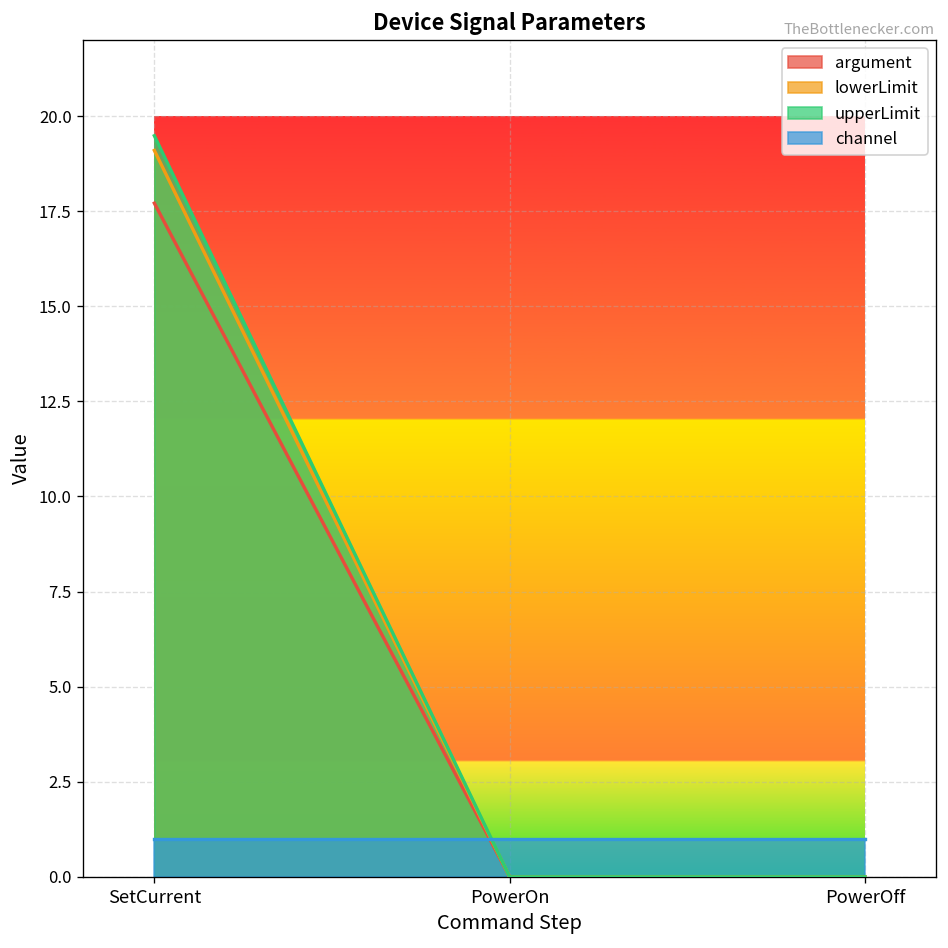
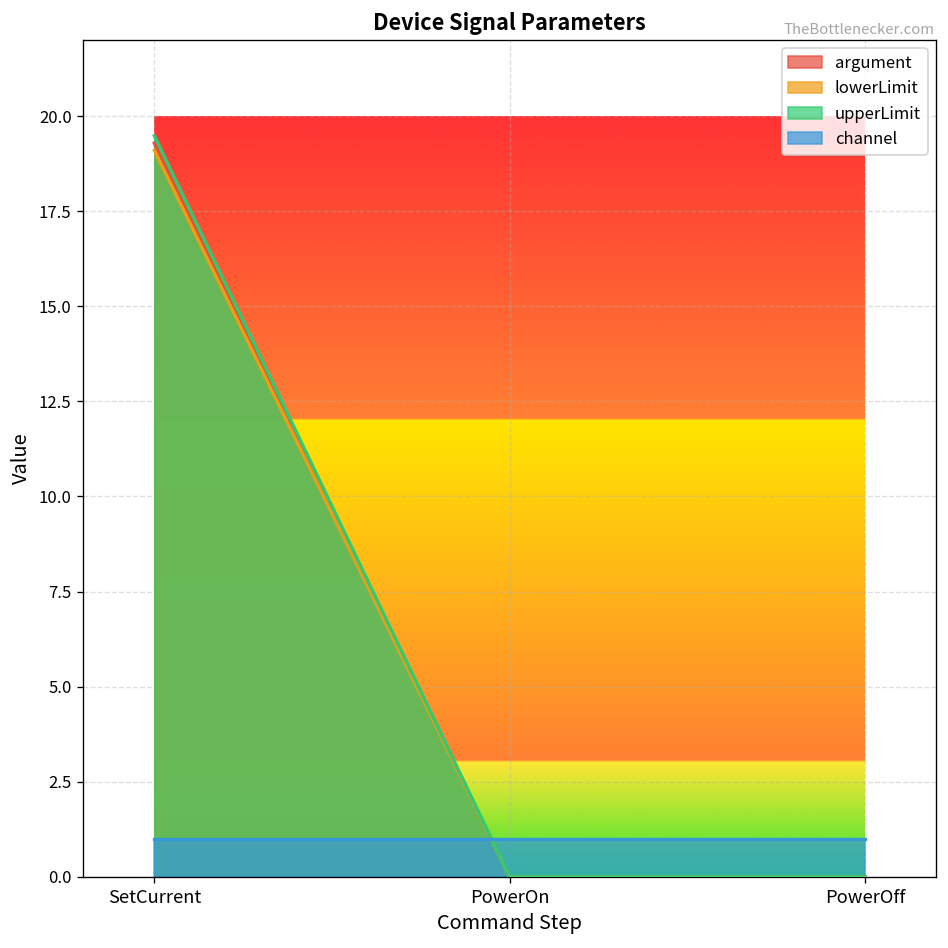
argument, SetCurrent: 17.7 -> 19.3
